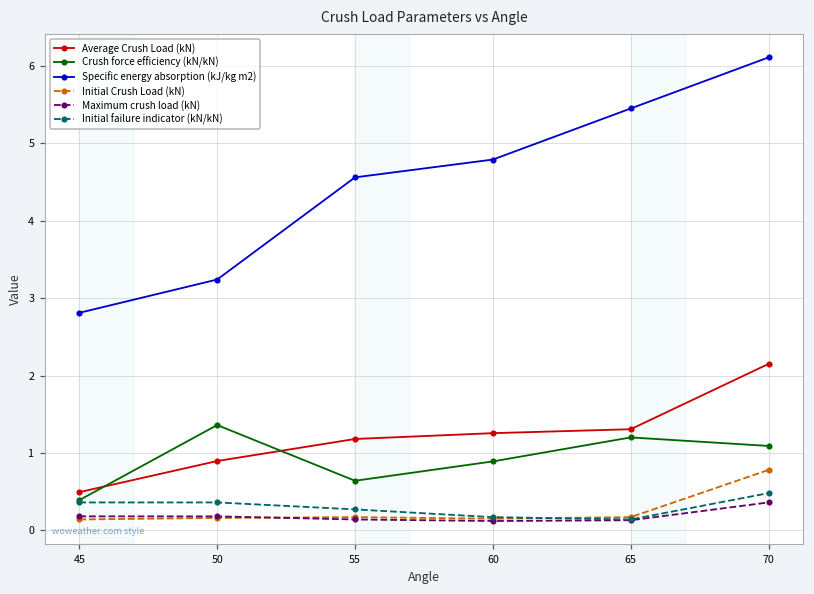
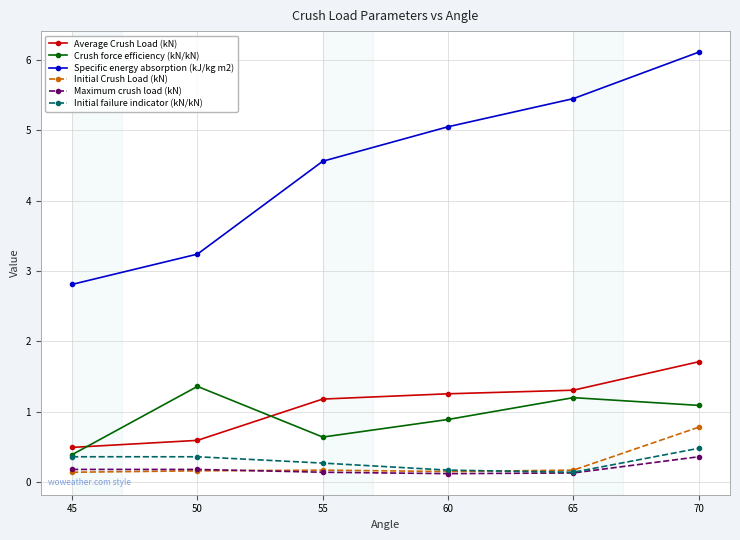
Average Crush Load (kN), 50: 0.9 -> 0.6
Specific energy absorption (kJ/kg m2), 60: 4.8 -> 5.1
Average Crush Load (kN), 70: 2.2 -> 1.7
